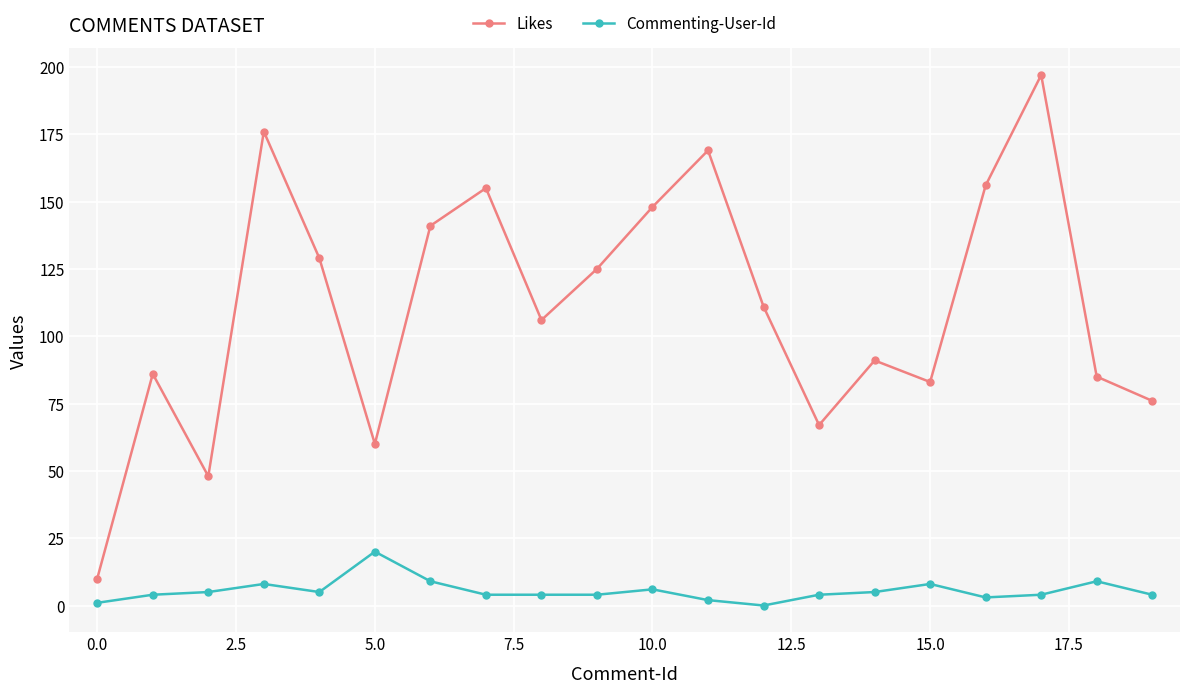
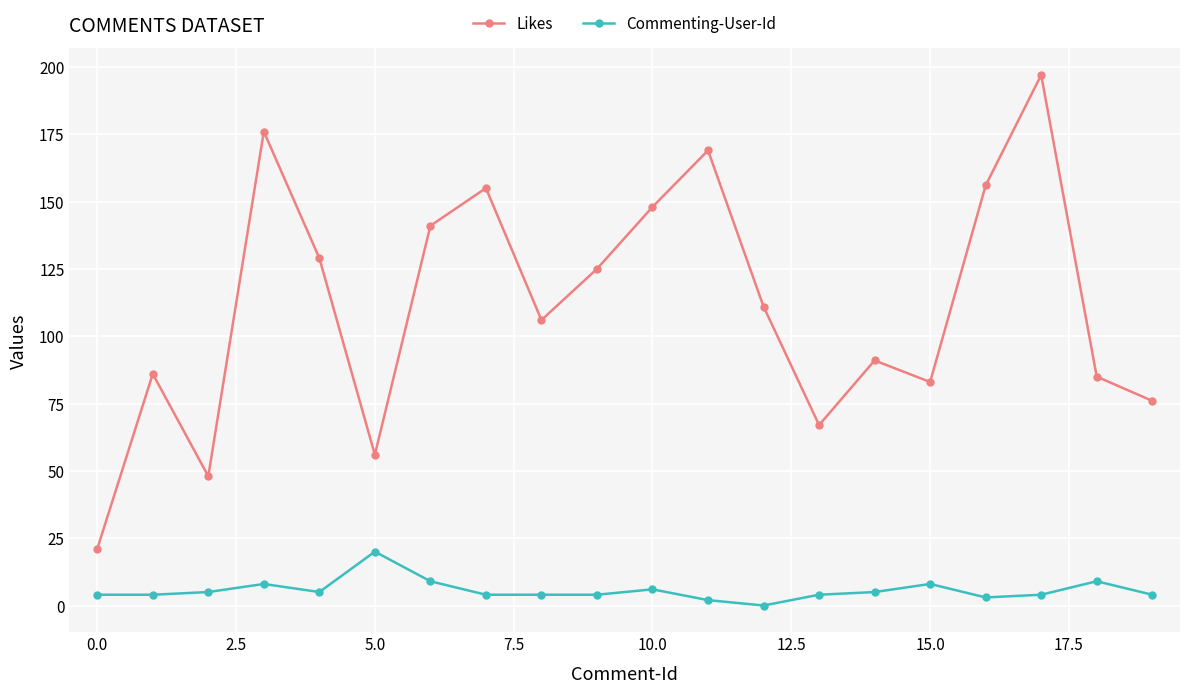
Likes, 0.0: 10 -> 21
Commenting-User-Id, 0.0: 1 -> 4
Likes, 5.0: 60 -> 56
